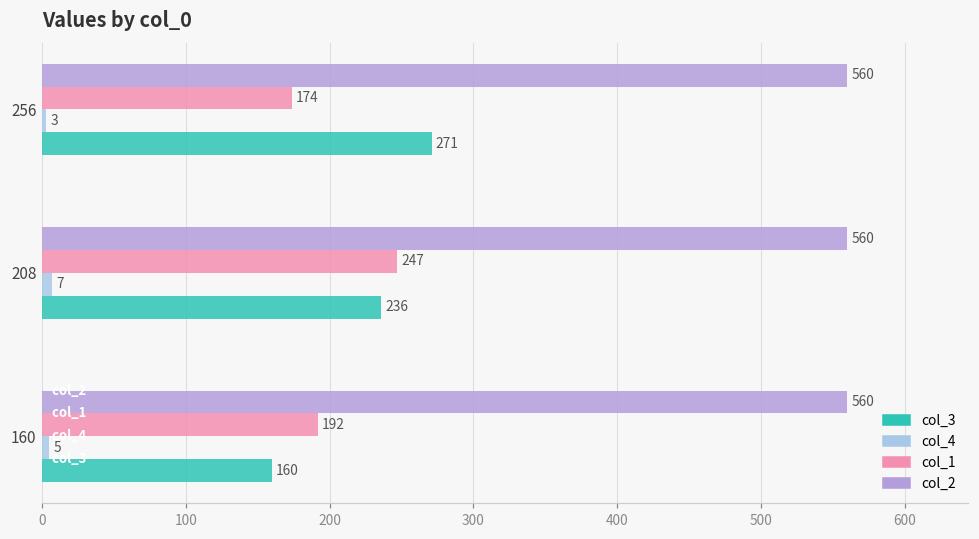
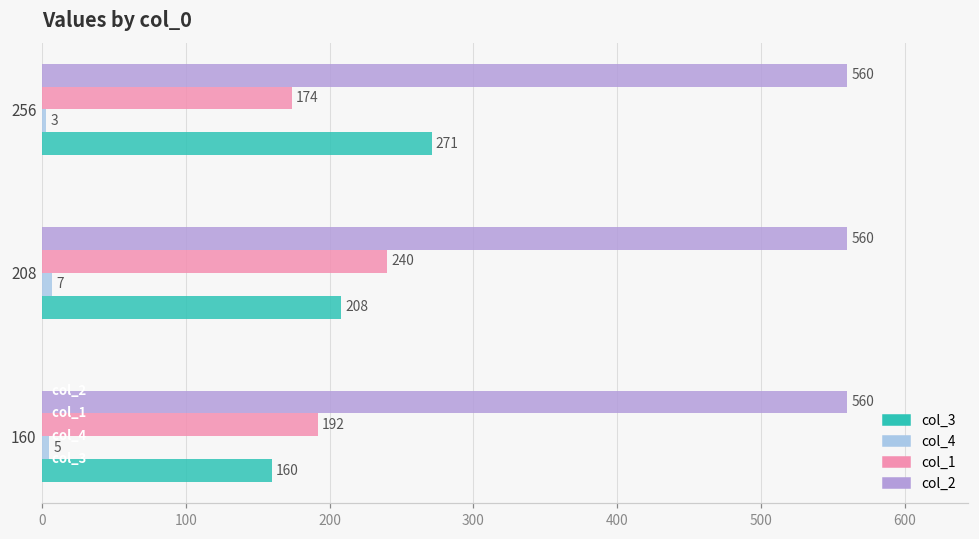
col_1, 208: 247 -> 240
col_3, 208: 236 -> 208
